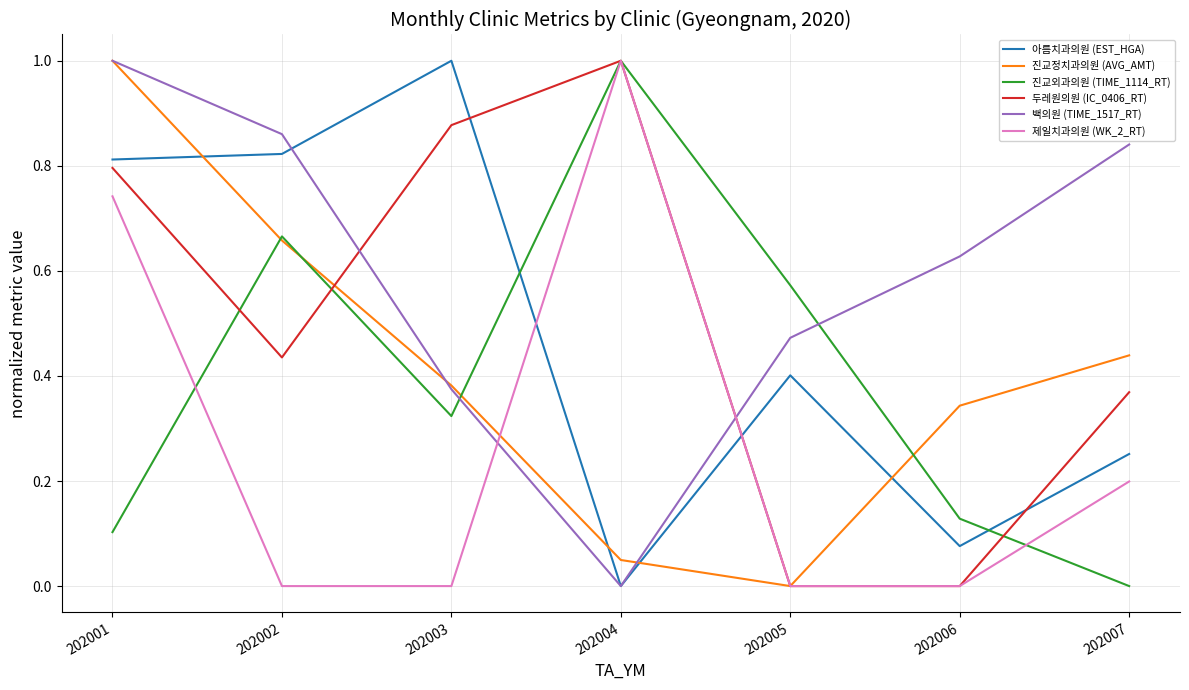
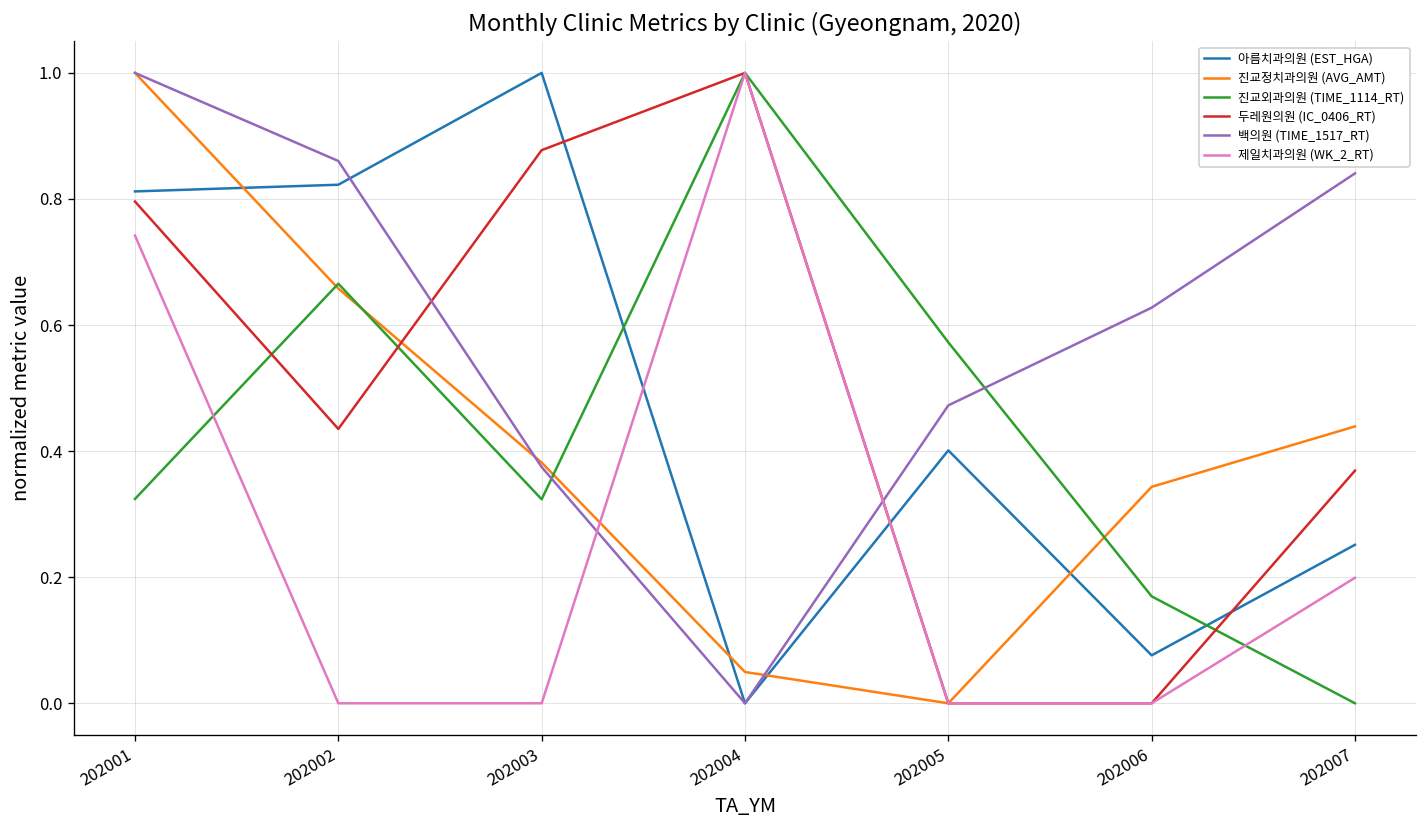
진교외과의원 (TIME_1114_RT), 202001: 0.10 -> 0.32
진교외과의원 (TIME_1114_RT), 202006: 0.13 -> 0.17
